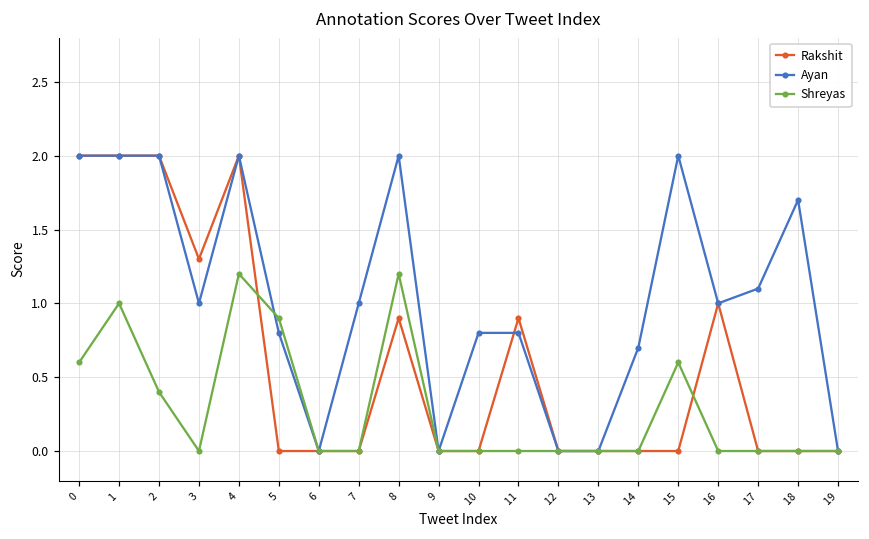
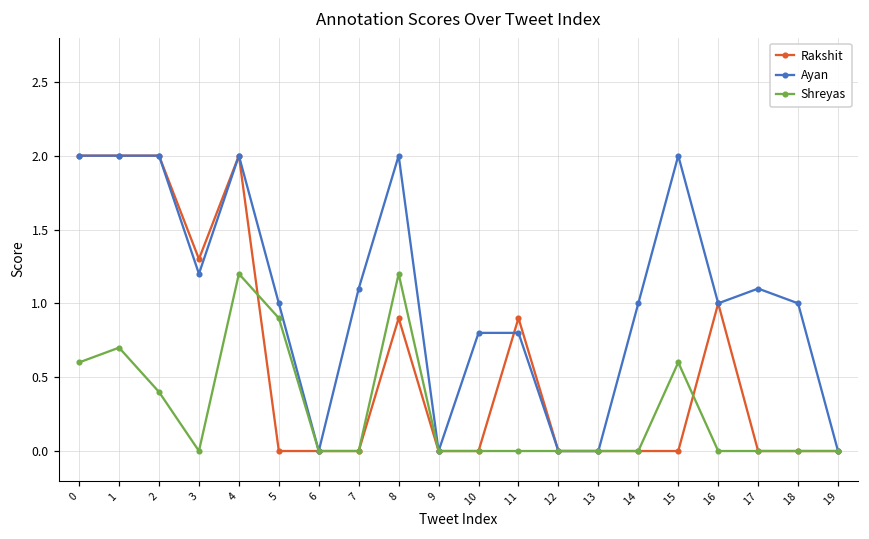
Shreyas, 1: 1.0 -> 0.7
Ayan, 3: 1.0 -> 1.2
Ayan, 5: 0.8 -> 1.0
Ayan, 7: 1.0 -> 1.1
Ayan, 14: 0.7 -> 1.0
Ayan, 18: 1.7 -> 1.0
